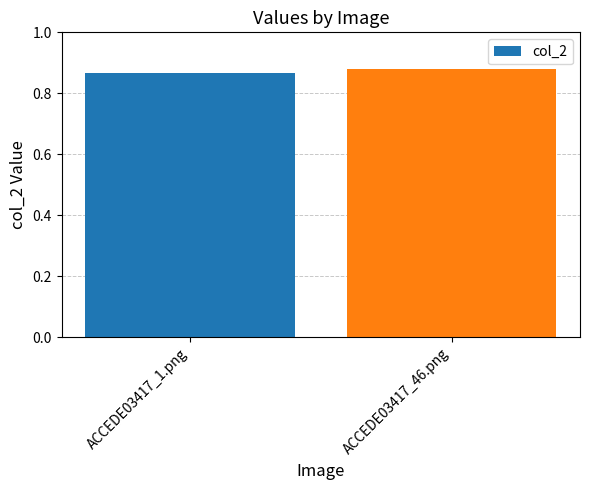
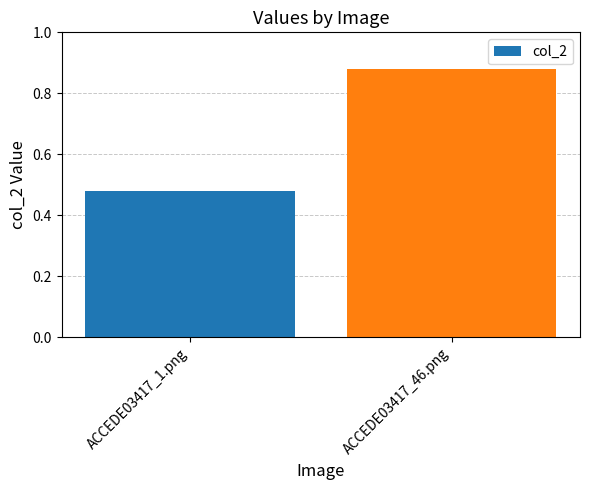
ACCEDE03417_1.png: 0.87 -> 0.48
